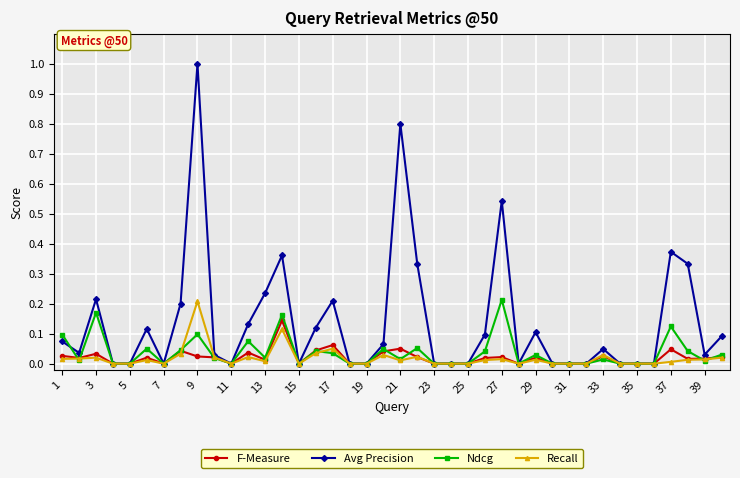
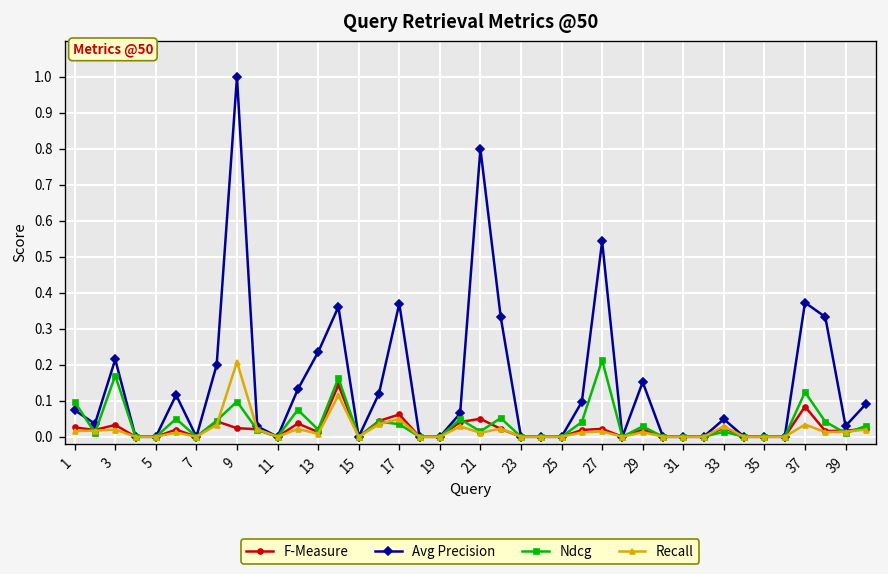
Avg Precision, 17: 0.21 -> 0.37
Avg Precision, 29: 0.11 -> 0.15
F-Measure, 37: 0.05 -> 0.08
Recall, 37: 0.01 -> 0.03
